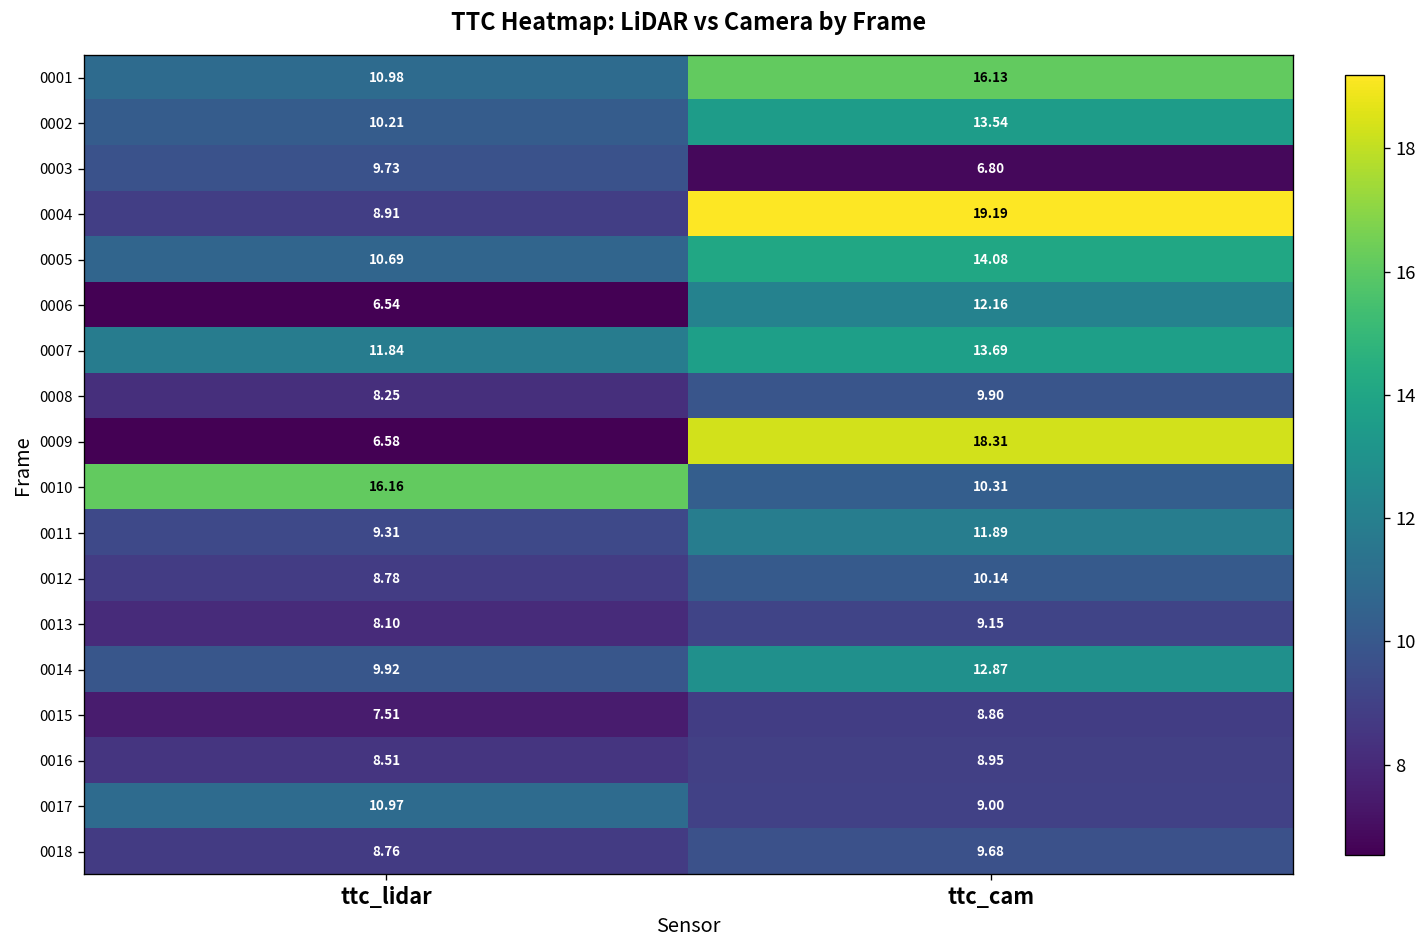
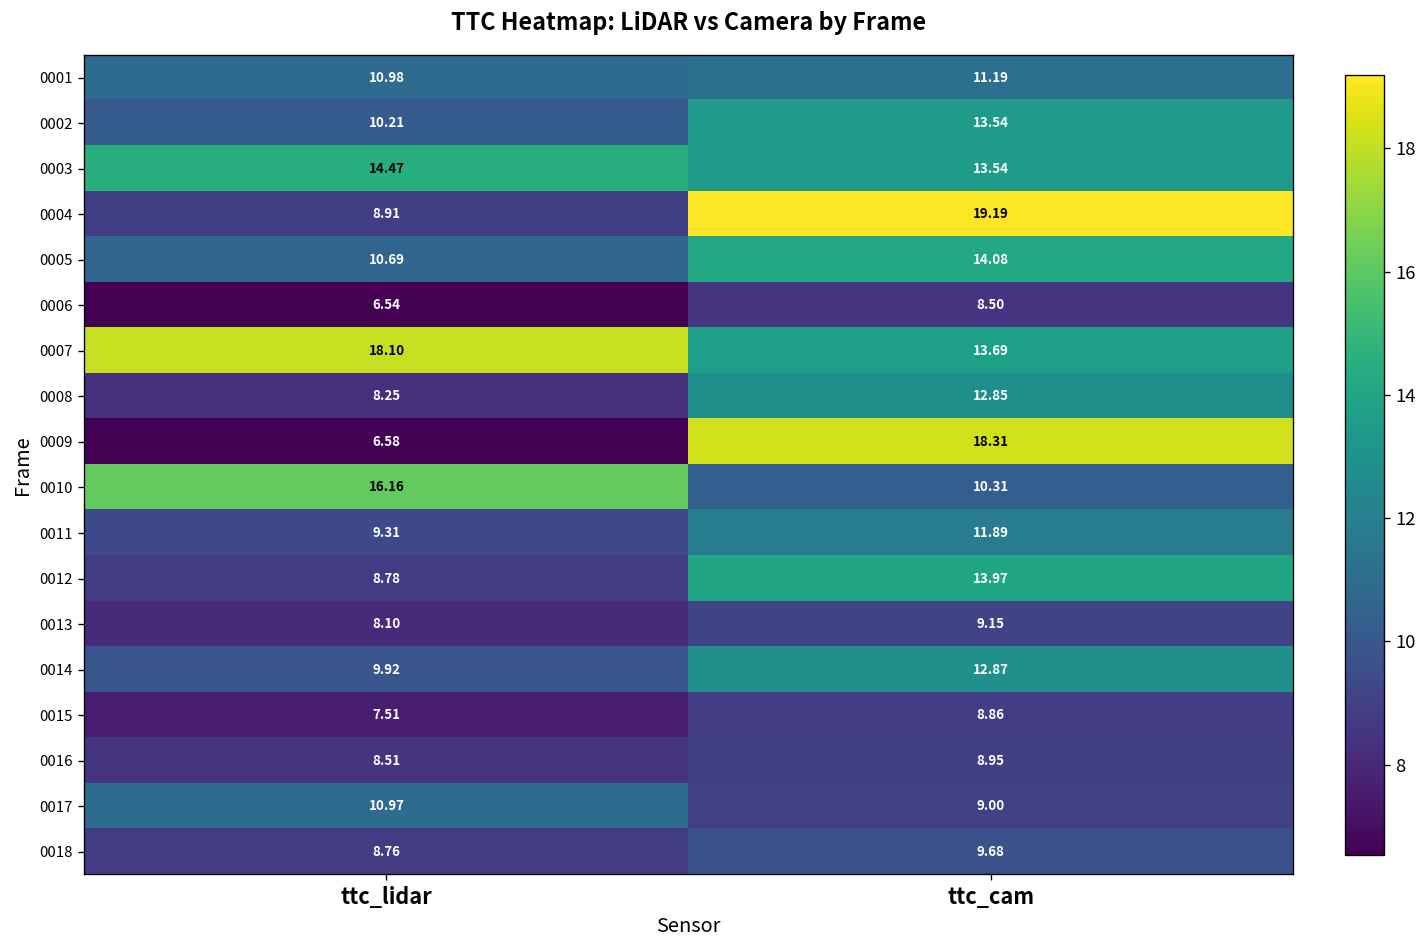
0001, ttc_cam: 16.13 -> 11.19
0003, ttc_lidar: 9.73 -> 14.47
0003, ttc_cam: 6.80 -> 13.54
0006, ttc_cam: 12.16 -> 8.50
0007, ttc_lidar: 11.84 -> 18.10
0008, ttc_cam: 9.90 -> 12.85
0012, ttc_cam: 10.14 -> 13.97
